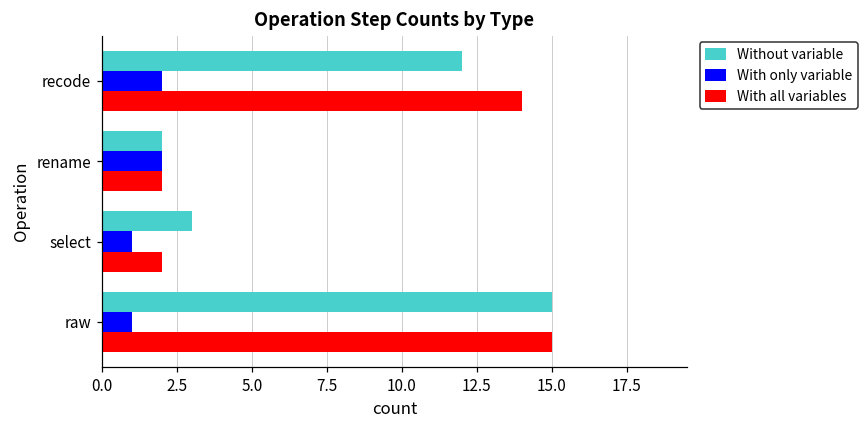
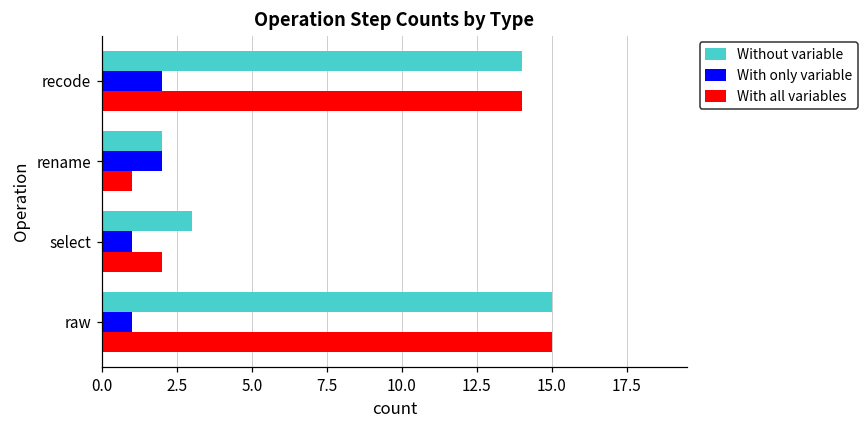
Without variable, recode: 12 -> 14
With all variables, rename: 2 -> 1
